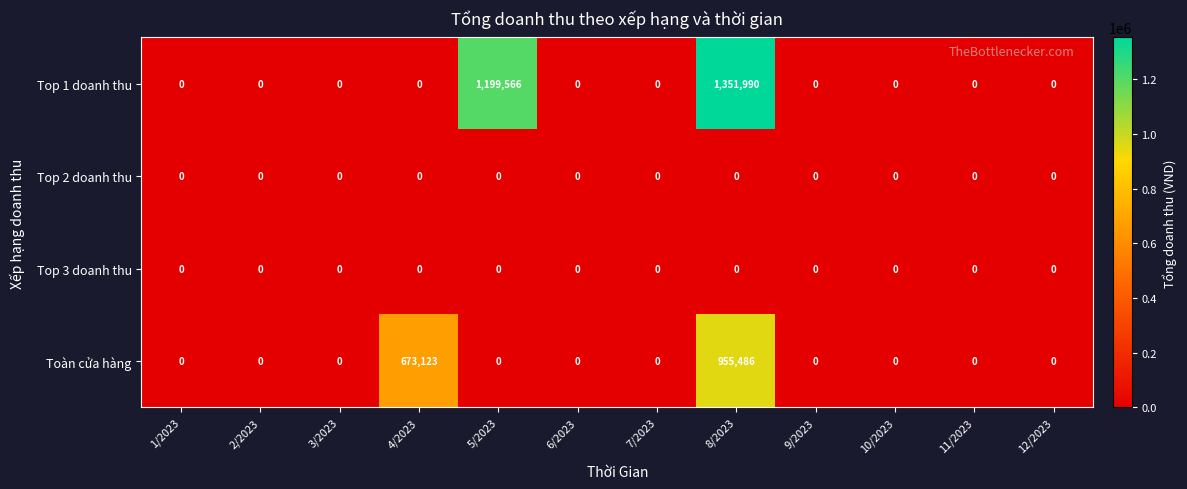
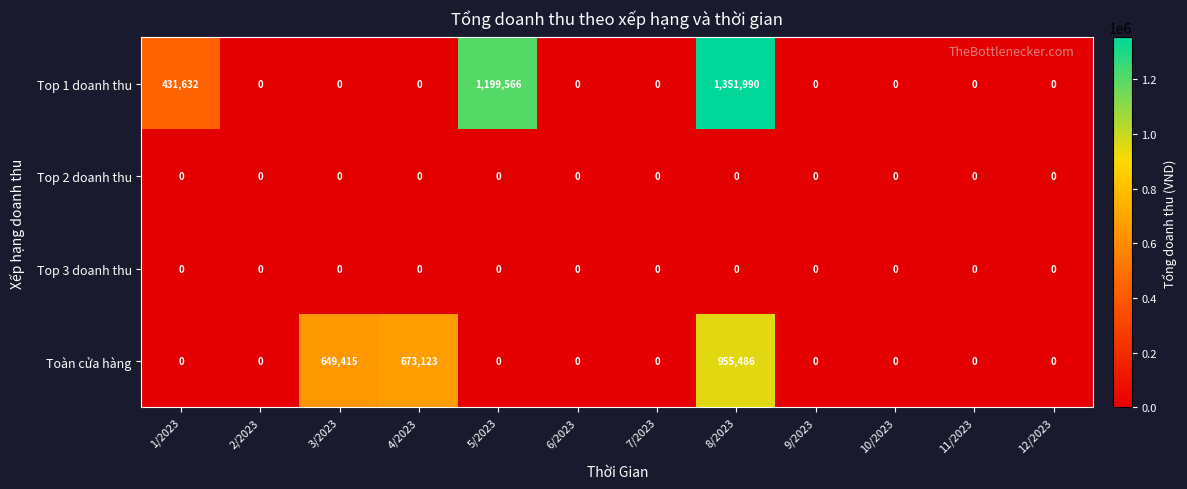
Top 1 doanh thu, 1/2023: 0 -> 431,632
Toàn cửa hàng, 3/2023: 0 -> 649,415
